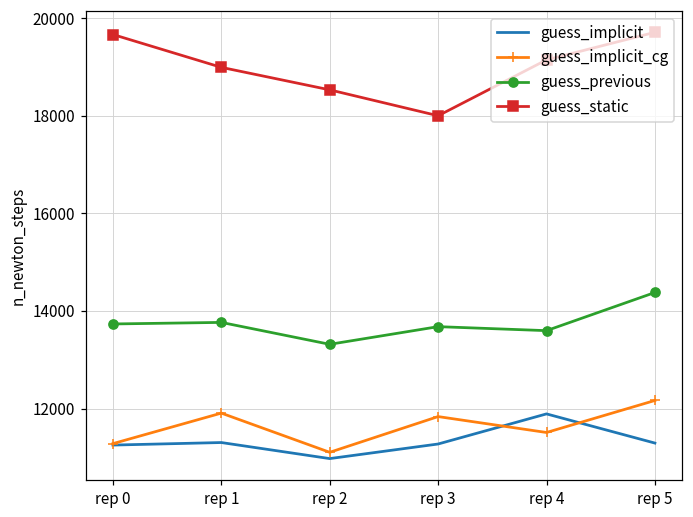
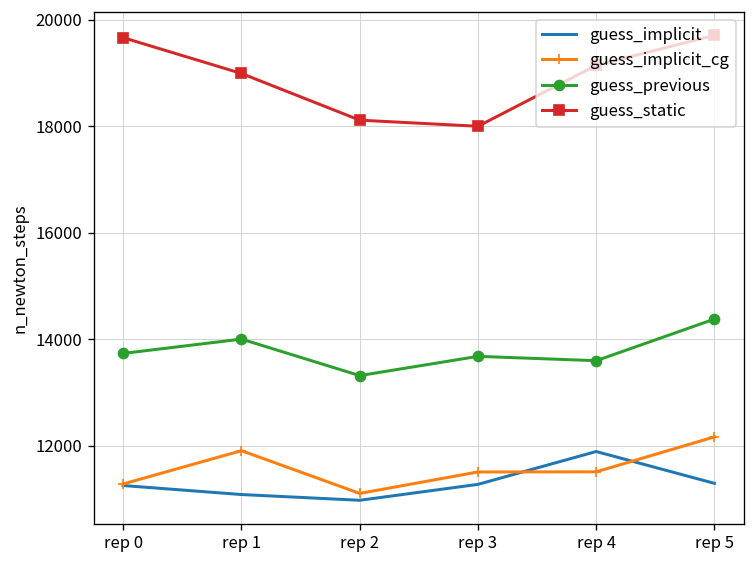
guess_implicit, rep 1: 11300 -> 11100
guess_previous, rep 1: 13800 -> 14000
guess_static, rep 2: 18500 -> 18100
guess_implicit_cg, rep 3: 11800 -> 11500
